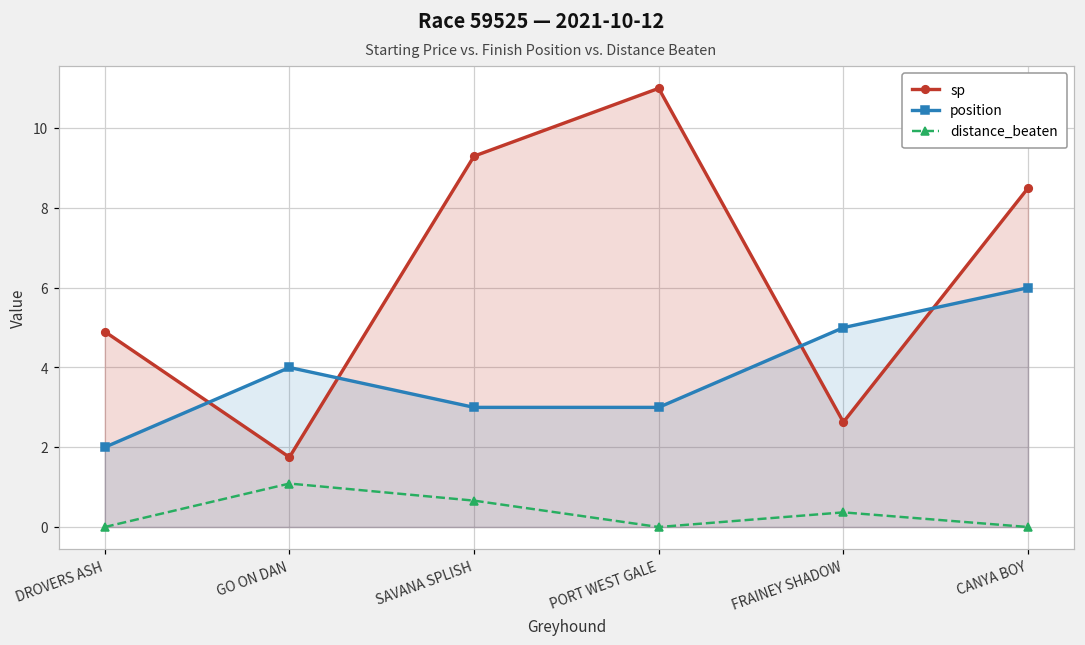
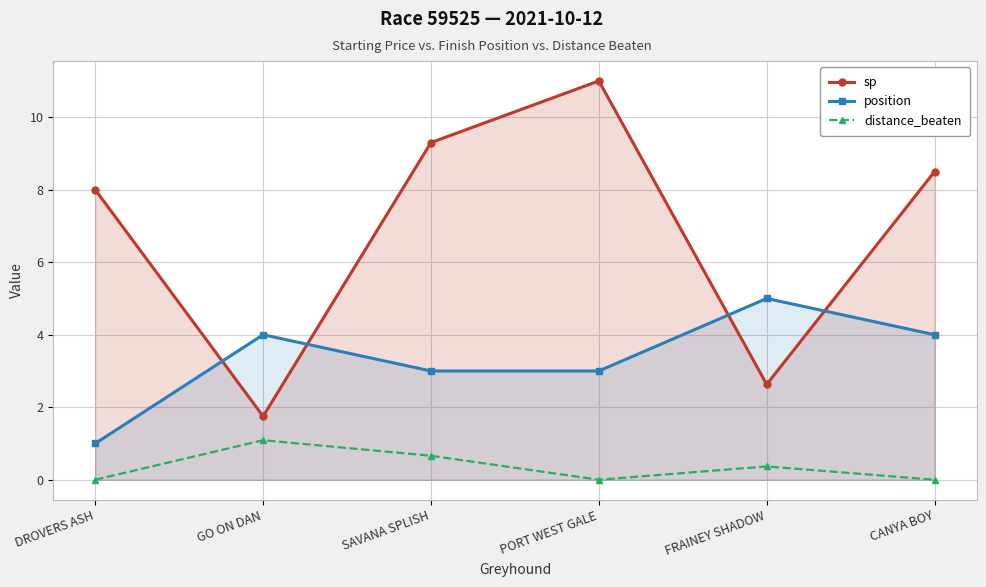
sp, DROVERS ASH: 4.9 -> 8.0
position, DROVERS ASH: 2 -> 1
position, CANYA BOY: 6 -> 4
